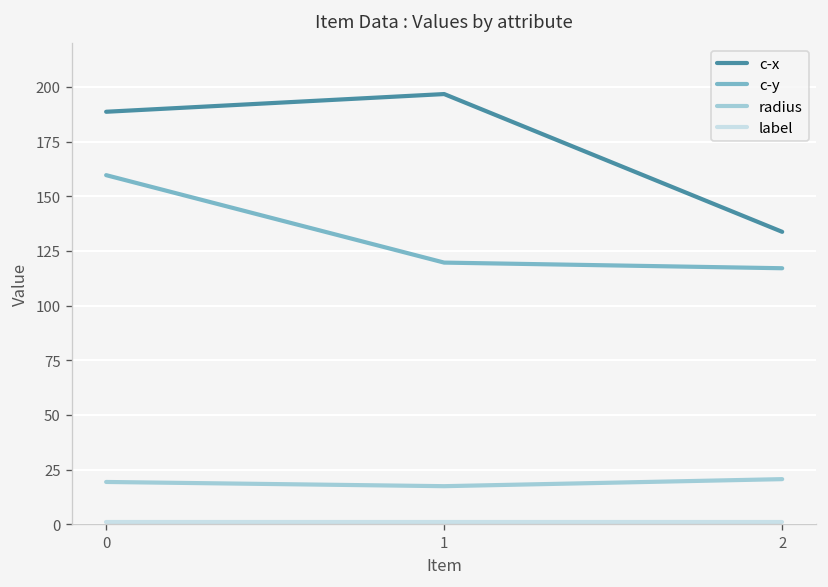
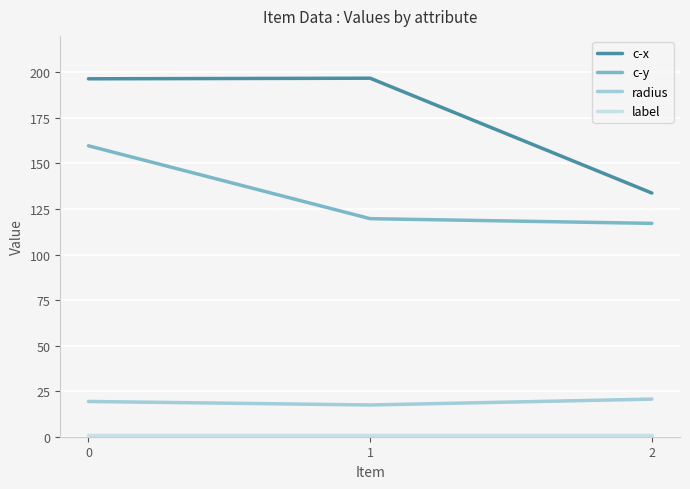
c-x, 0: 189 -> 196
